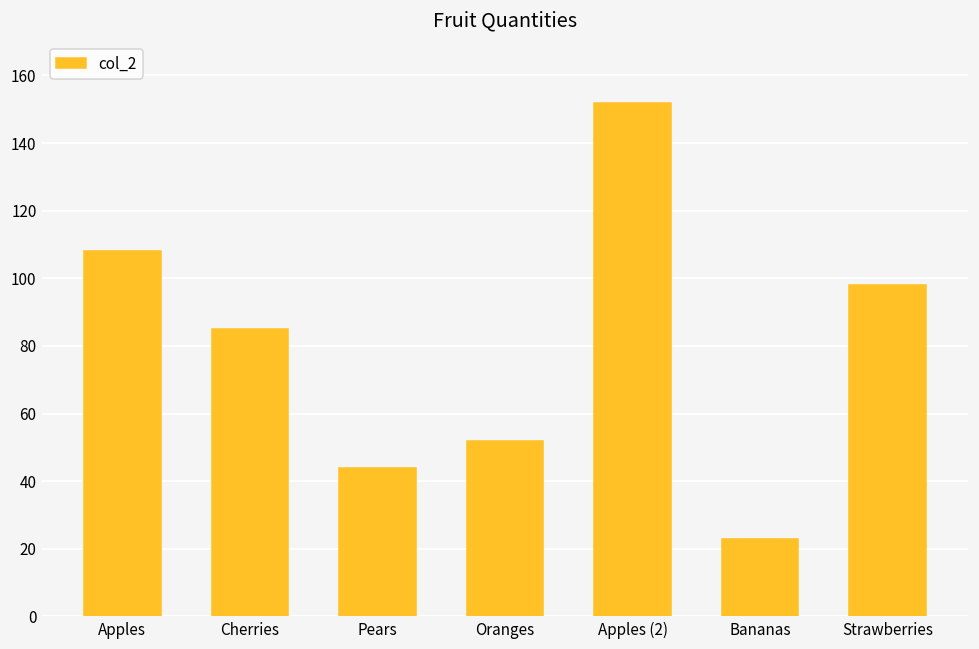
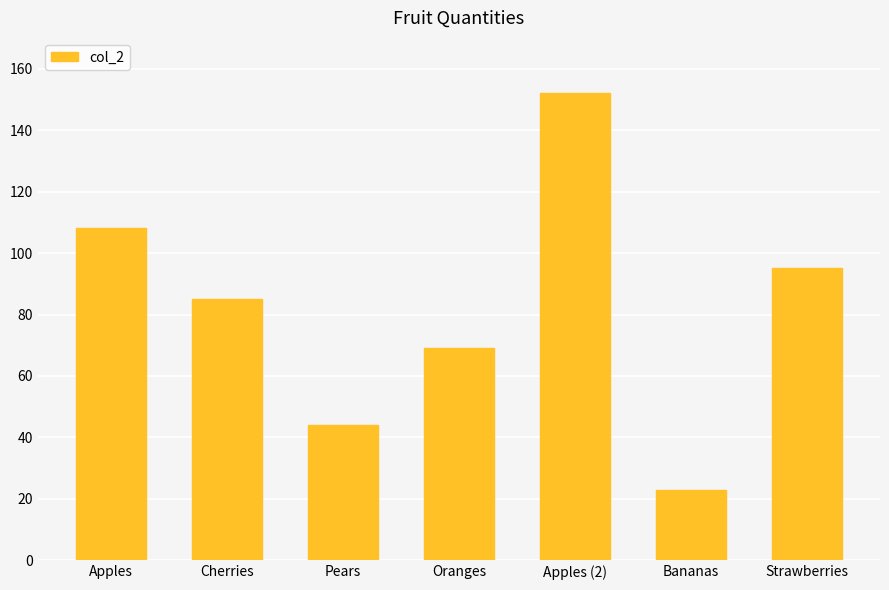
Oranges: 52 -> 69
Strawberries: 98 -> 95
